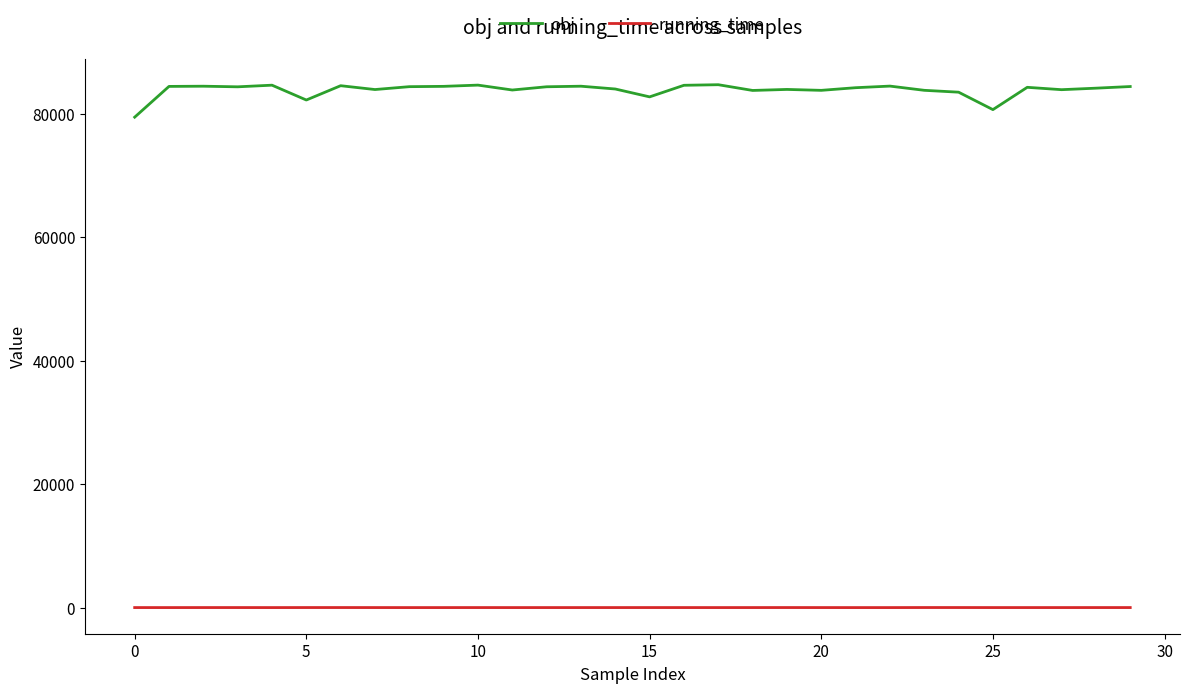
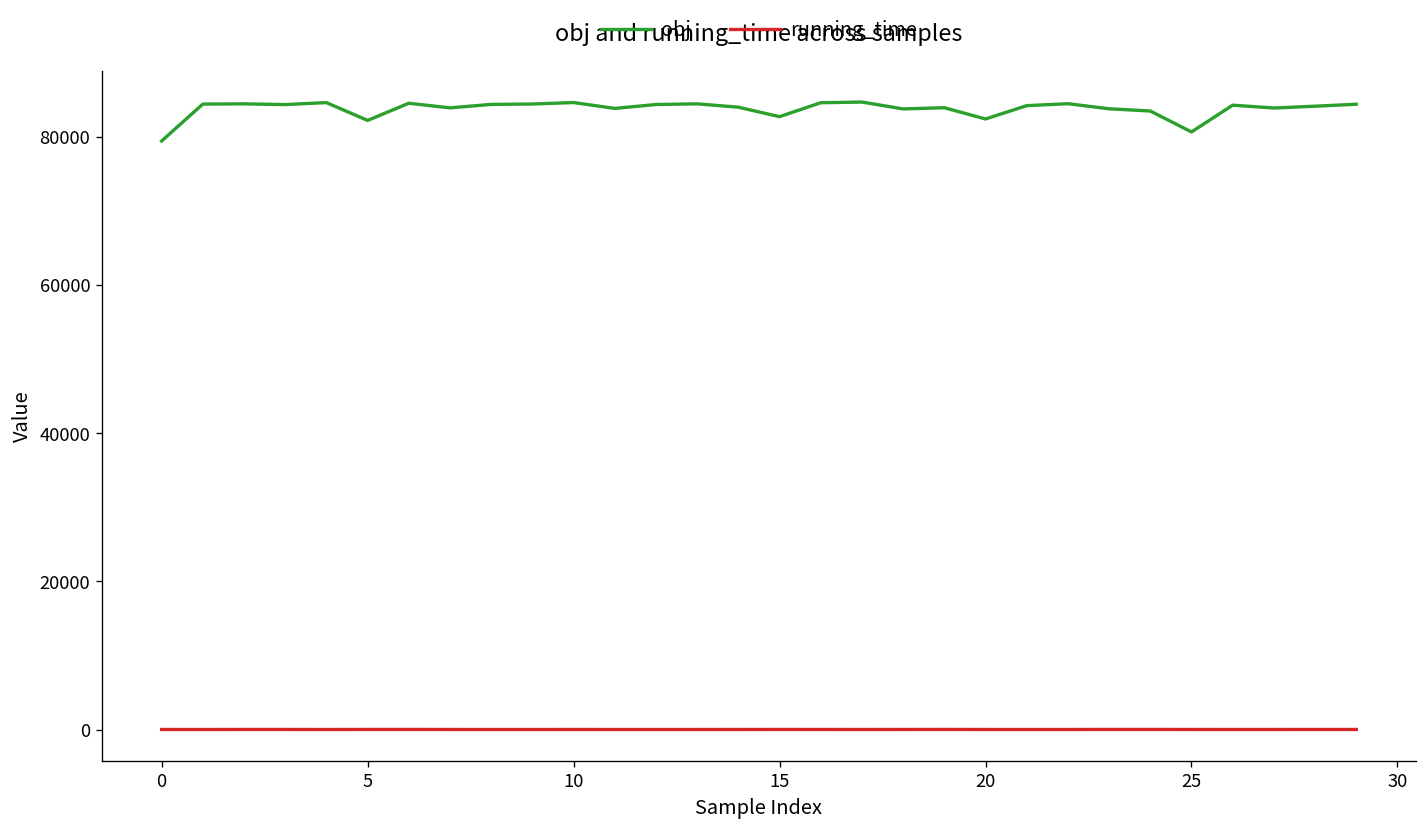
obj, 20: 84000 -> 82000
